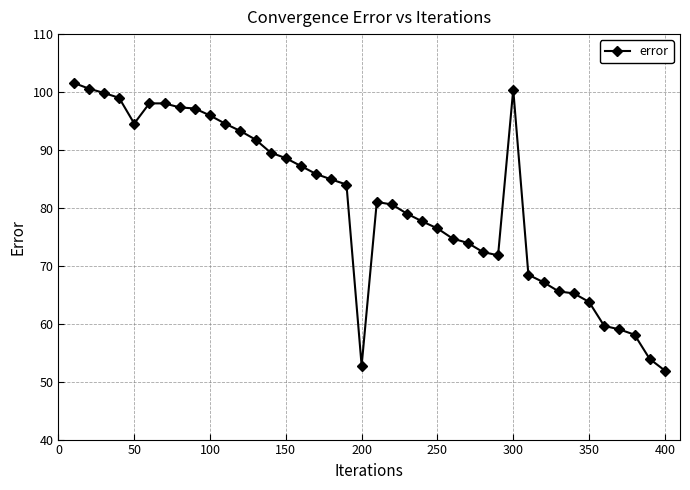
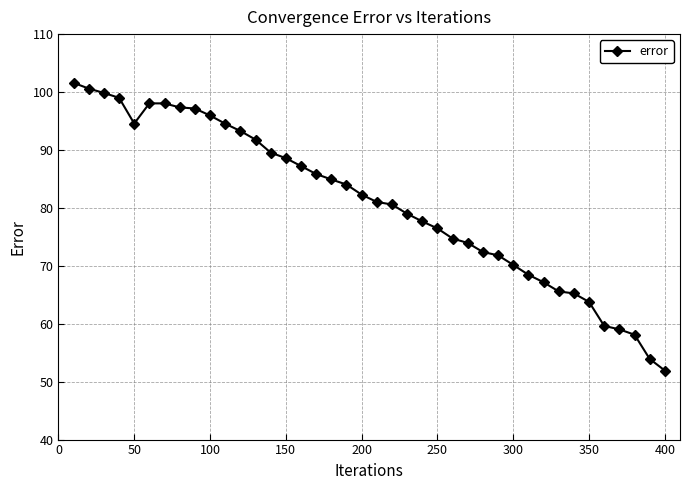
200: 53 -> 82
300: 100 -> 70
